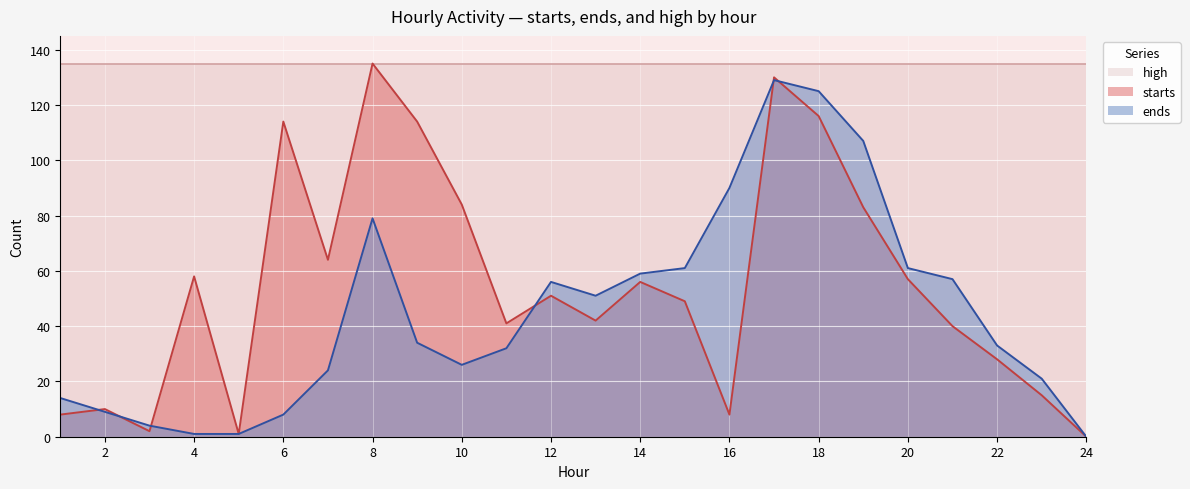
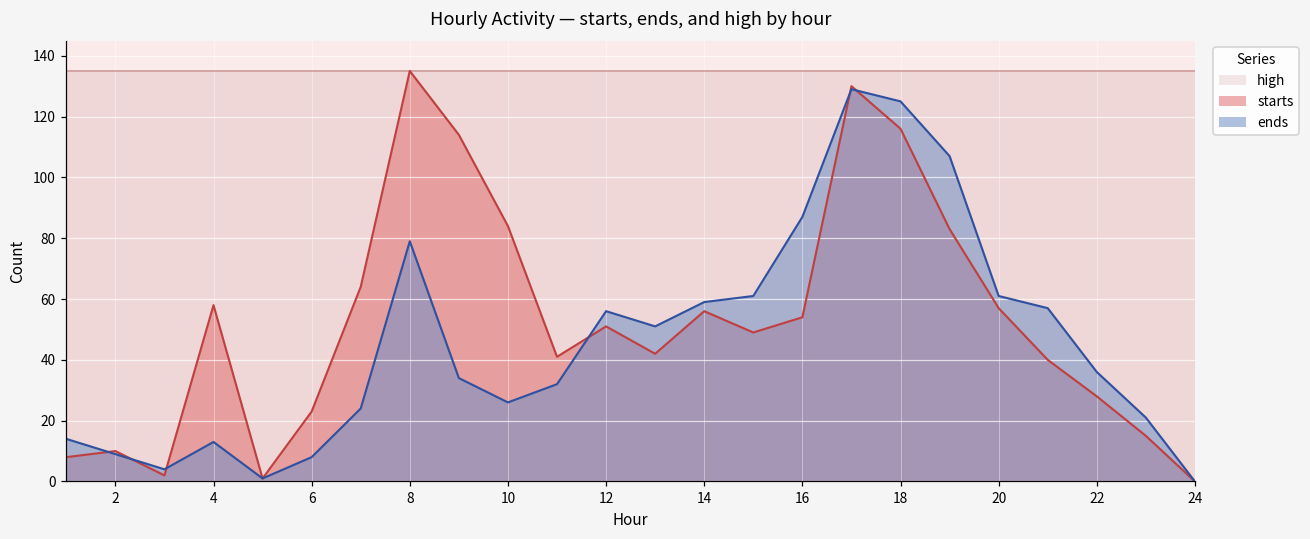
ends, 4: 1 -> 13
starts, 6: 114 -> 23
starts, 16: 8 -> 54
ends, 16: 90 -> 87
ends, 22: 33 -> 36
